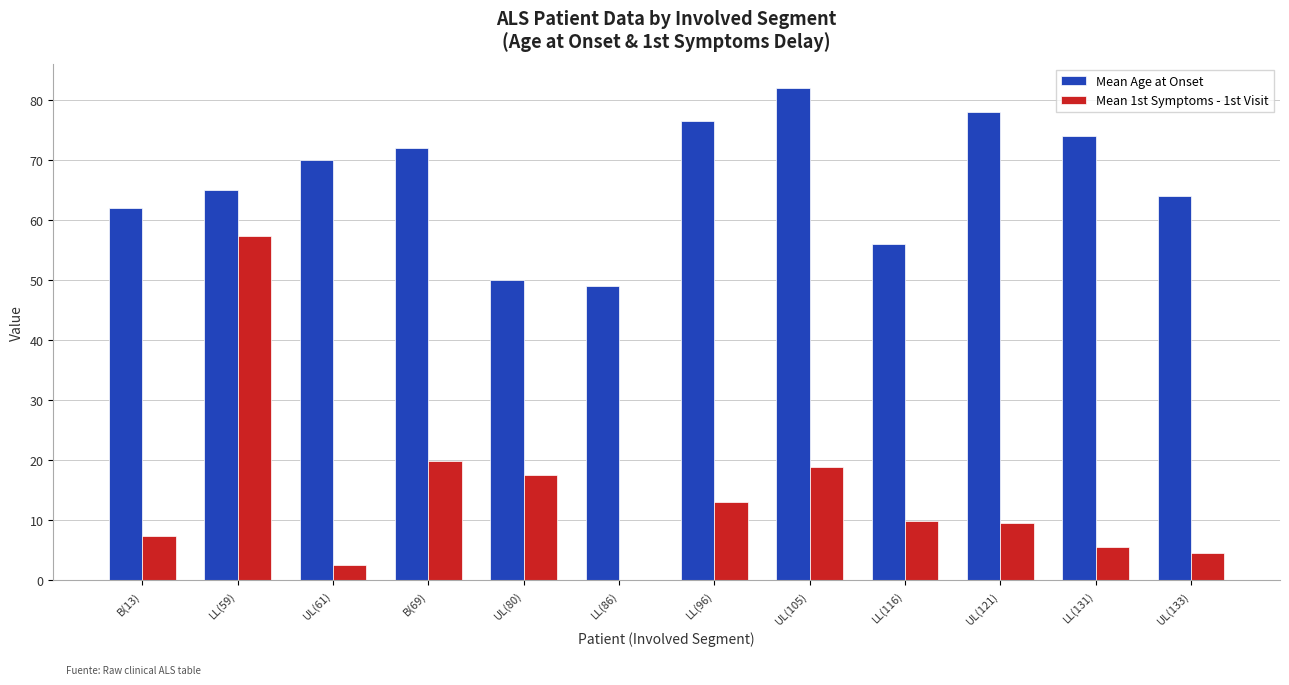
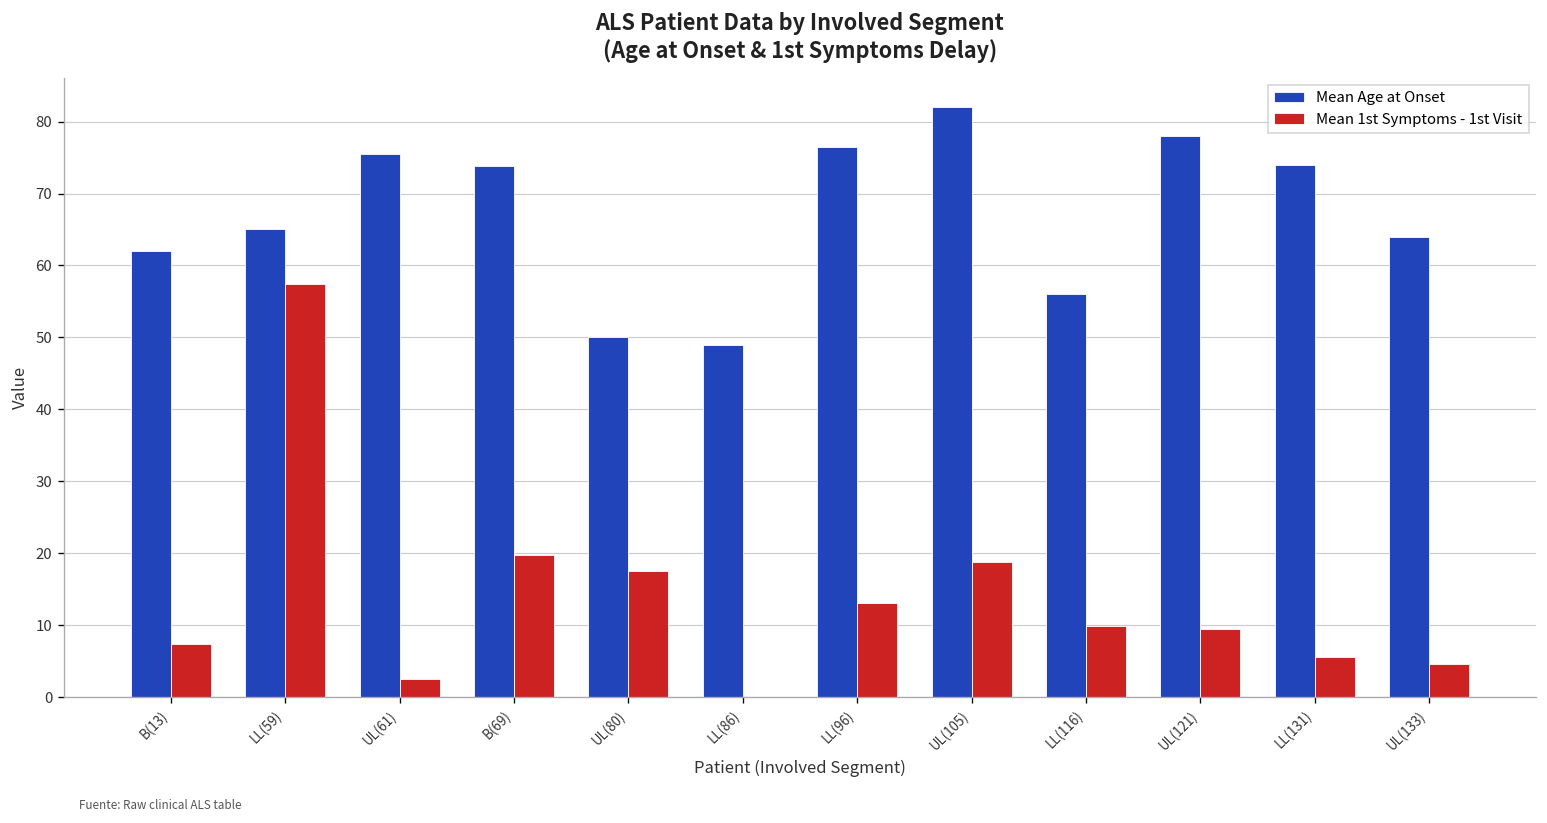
Mean Age at Onset, UL(61): 70 -> 76
Mean Age at Onset, B(69): 72 -> 74
